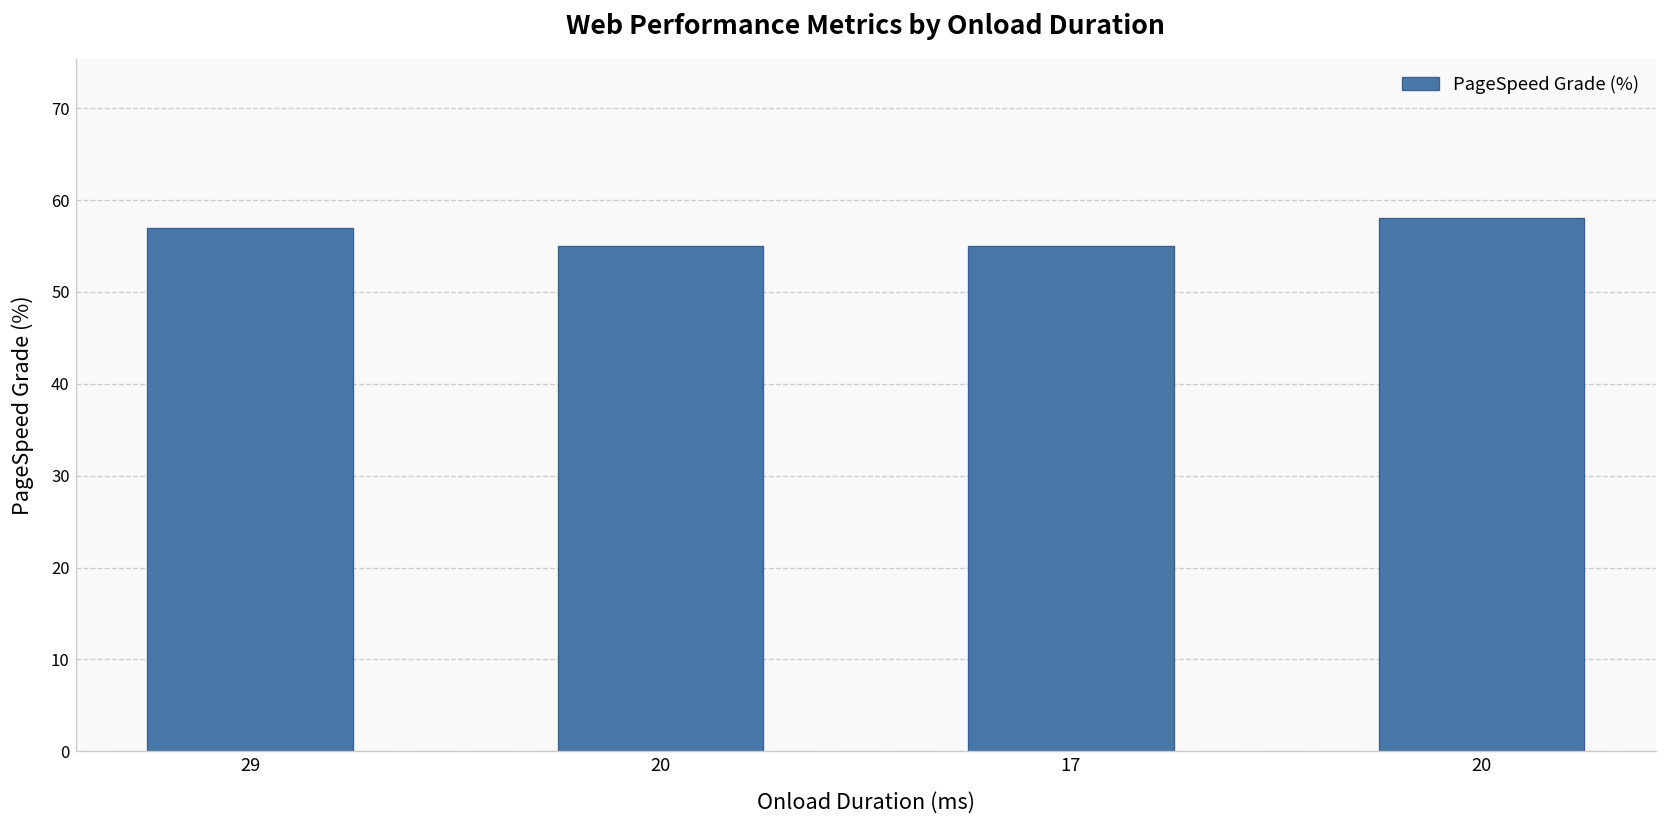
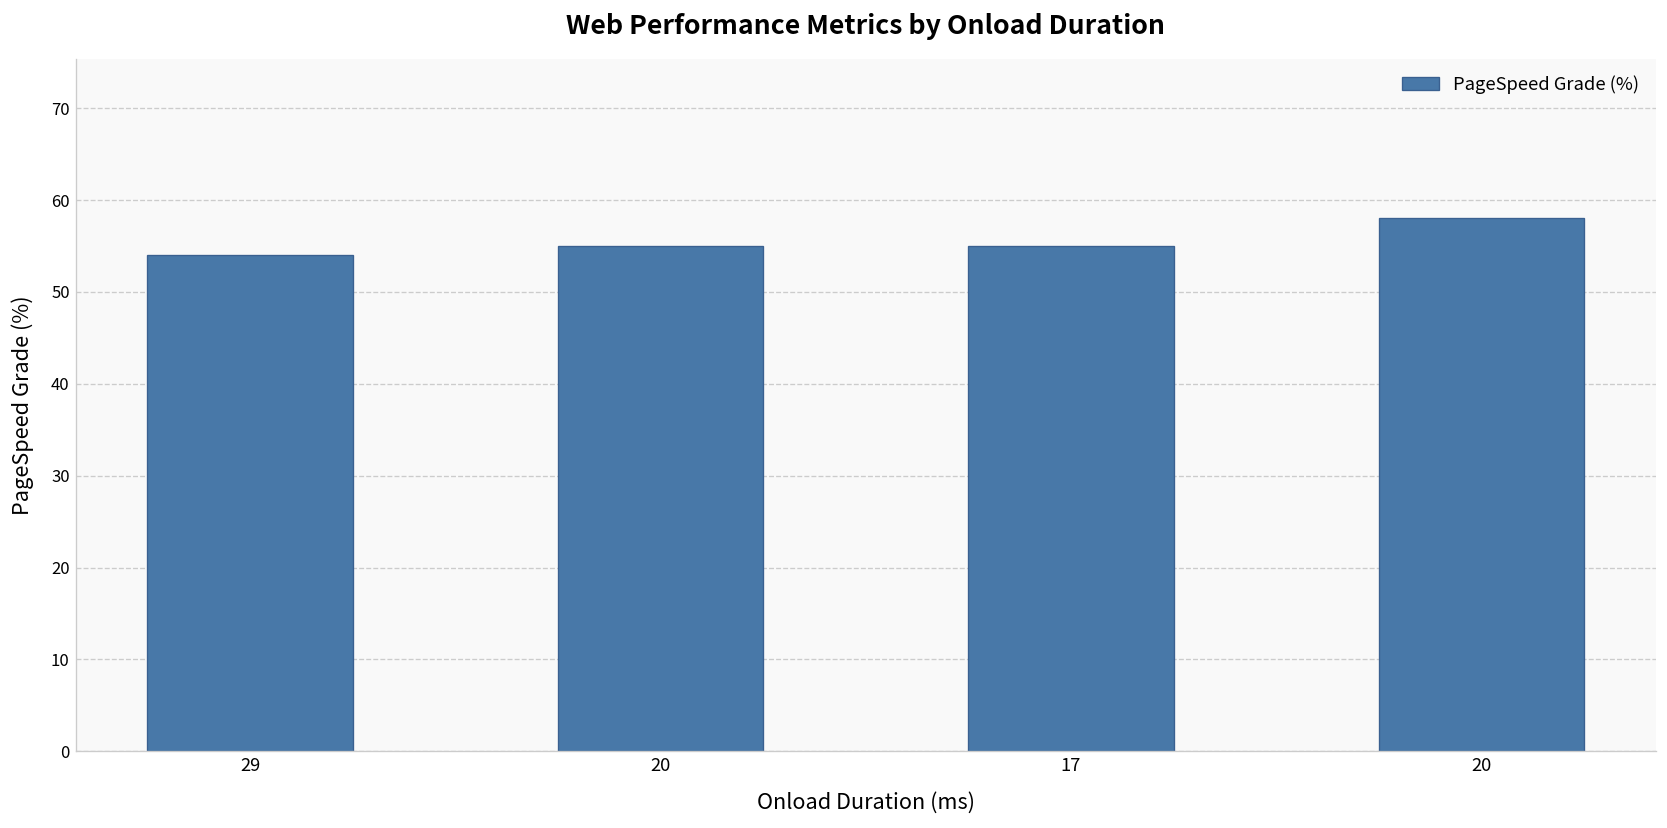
29: 57 -> 54
